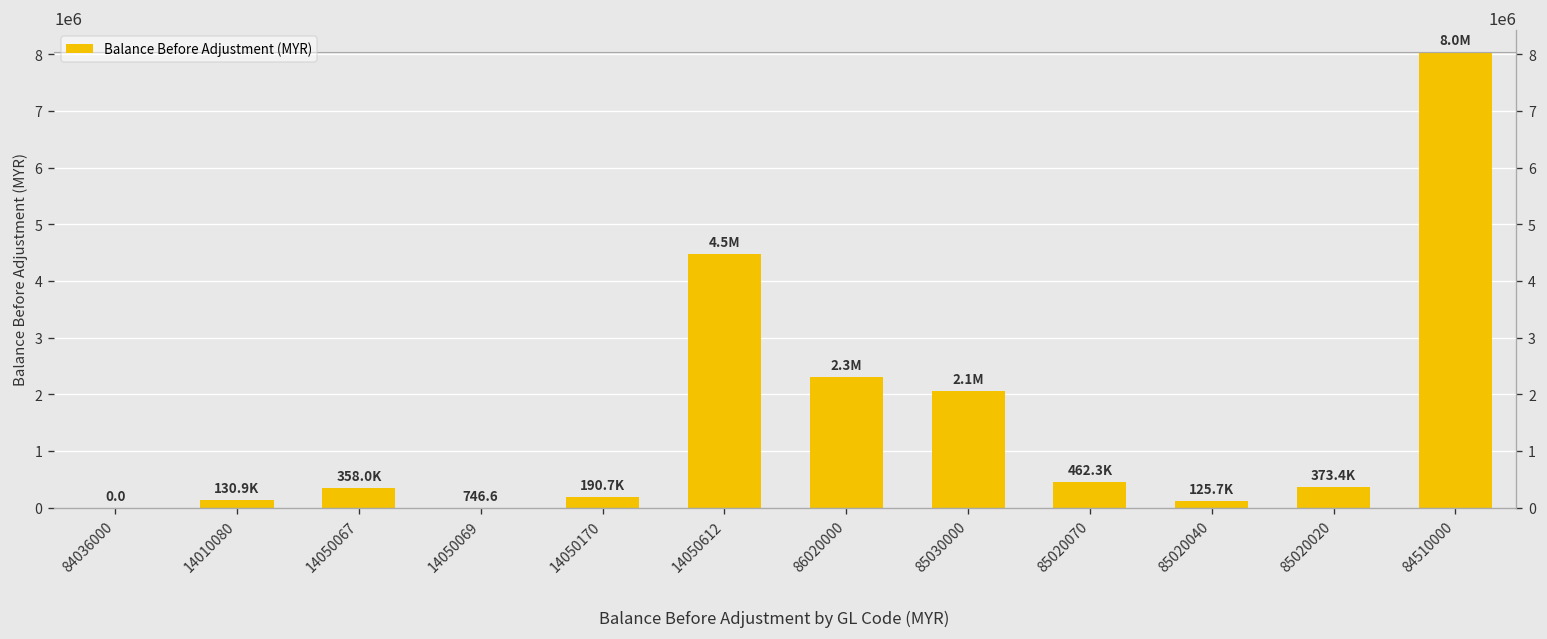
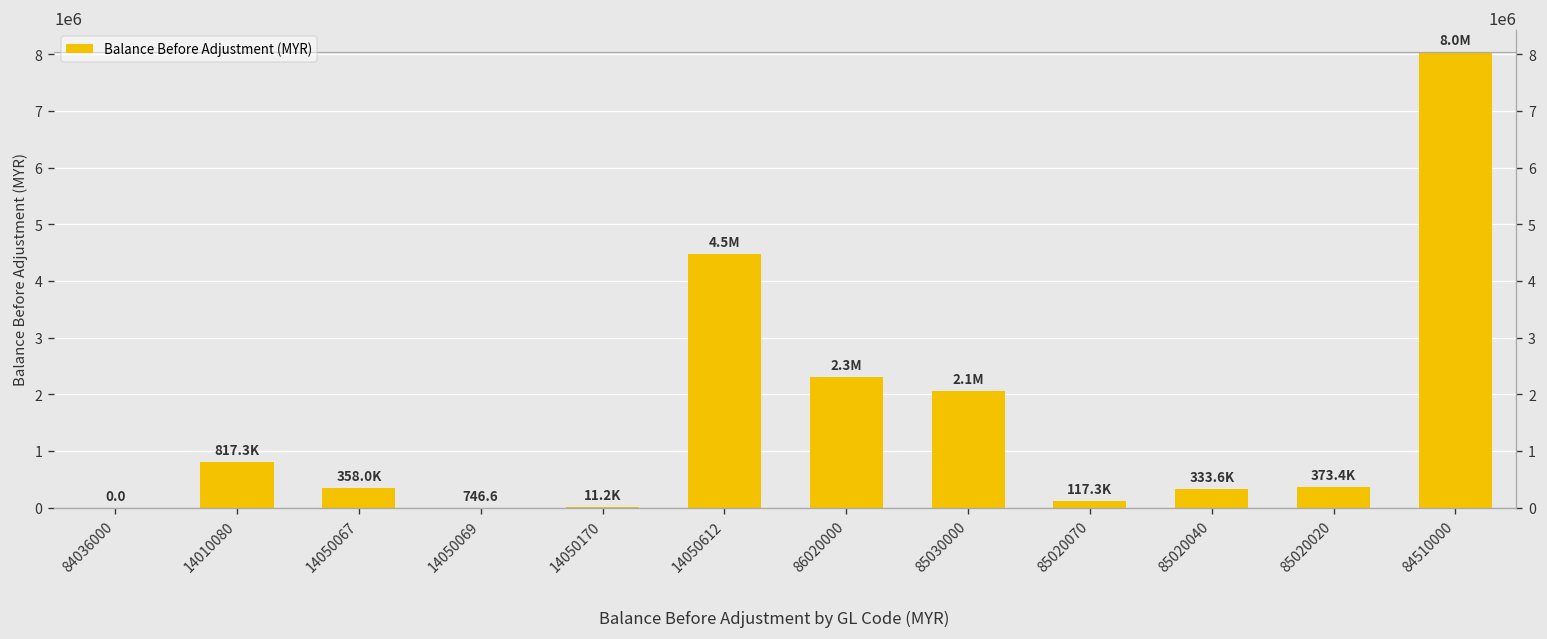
14010080: 130.9K -> 817.3K
14050170: 190.7K -> 11.2K
85020070: 462.3K -> 117.3K
85020040: 125.7K -> 333.6K
